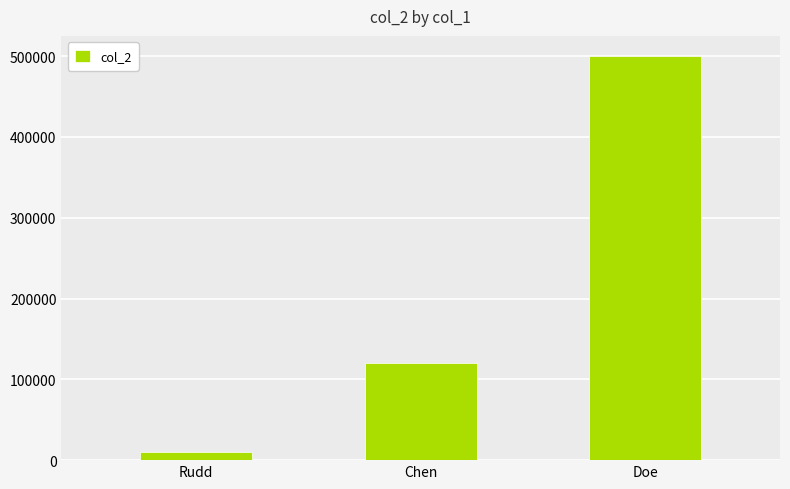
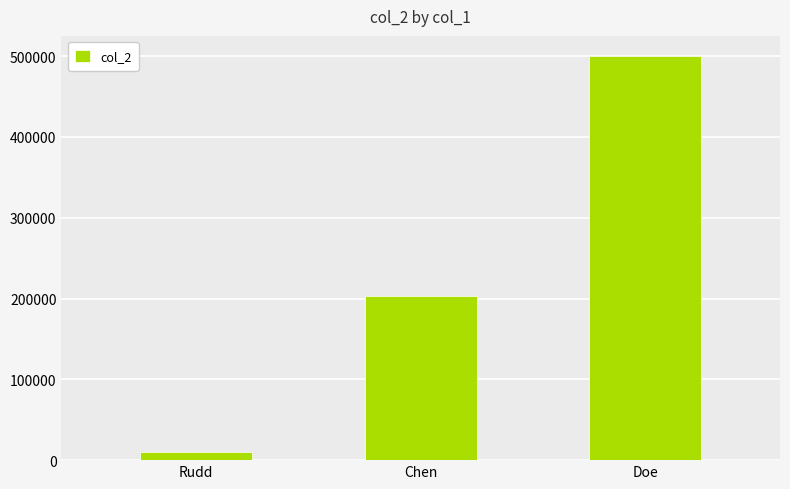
Chen: 120000 -> 200000
